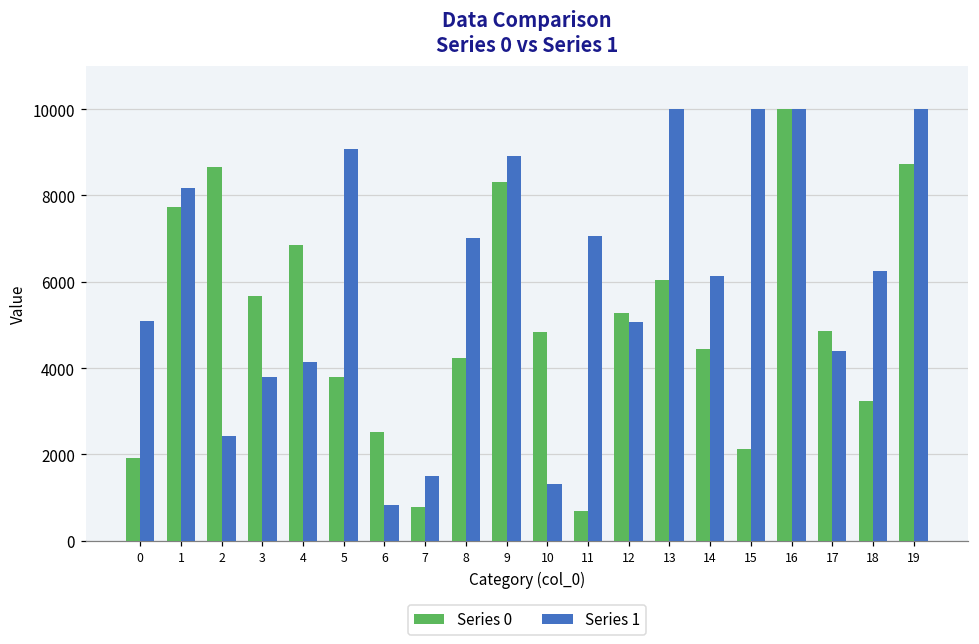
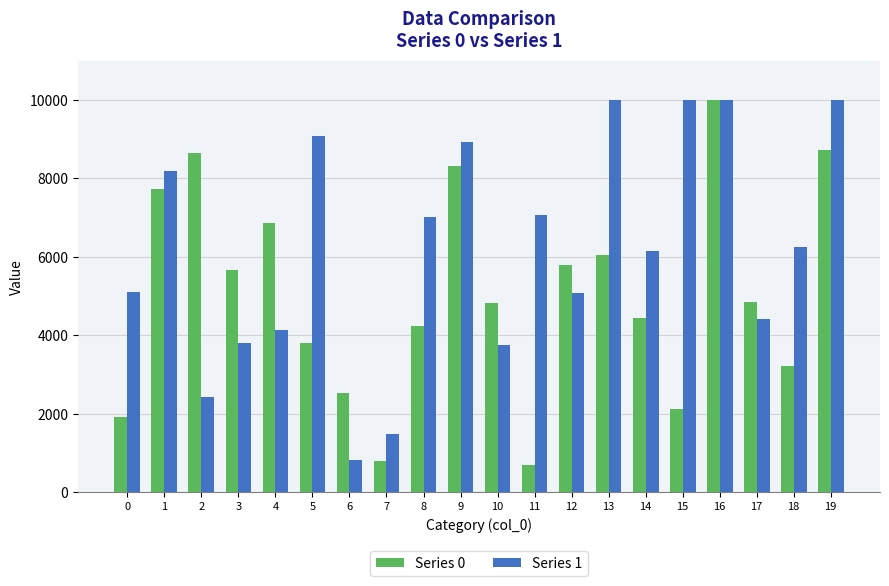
Series 1, 10: 1300 -> 3800
Series 0, 12: 5300 -> 5800
